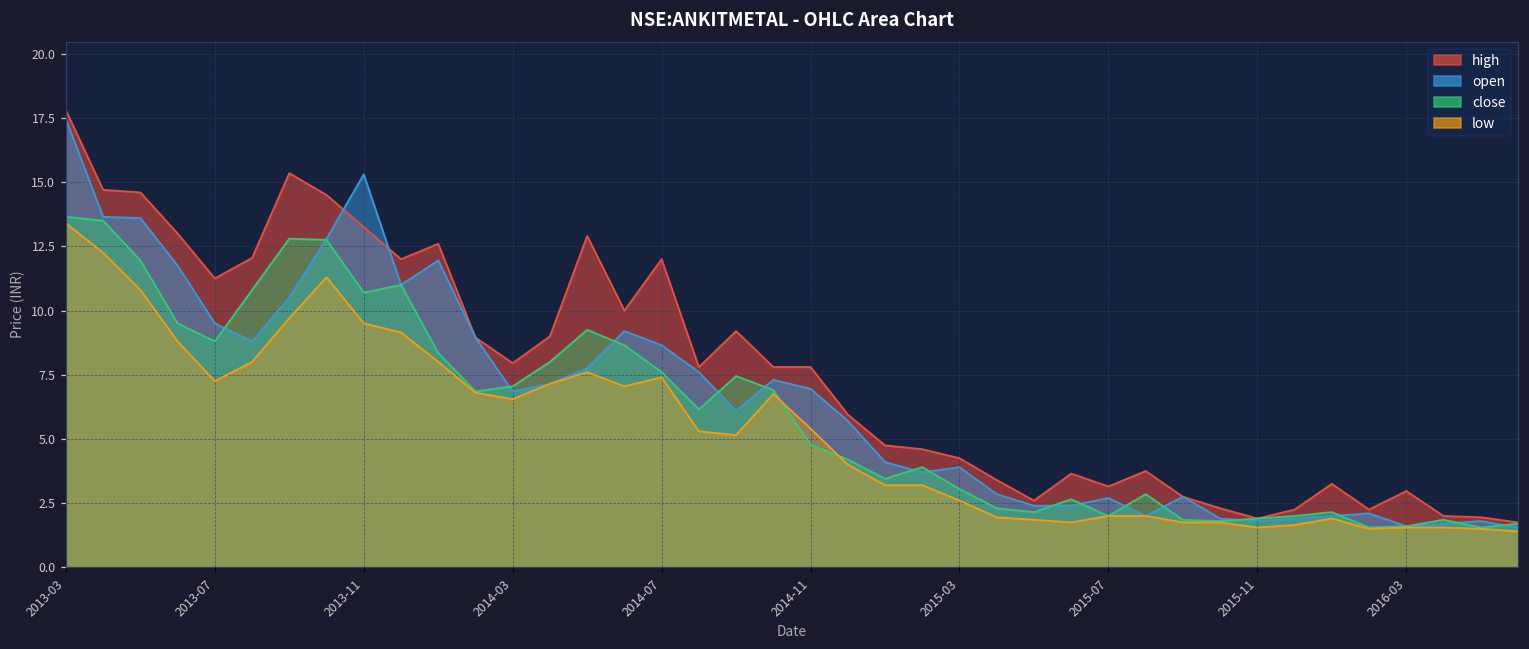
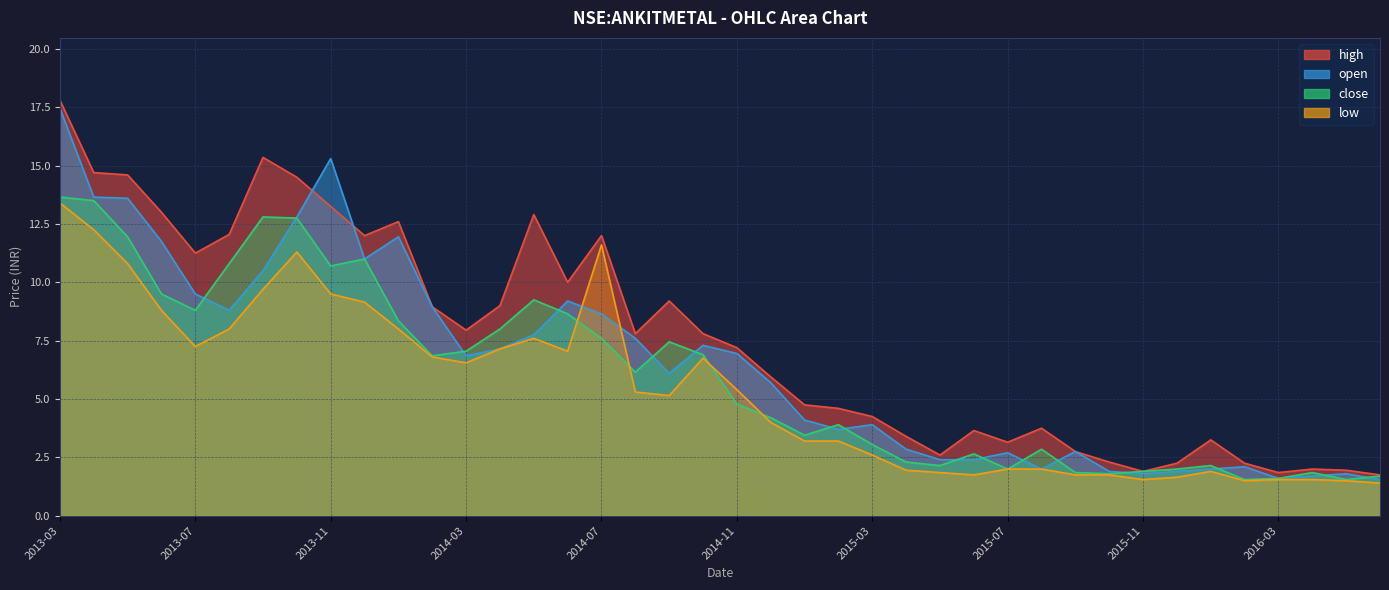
low, 2014-07: 7.4 -> 11.6
high, 2014-11: 7.8 -> 7.2
high, 2016-03: 3.0 -> 1.9
